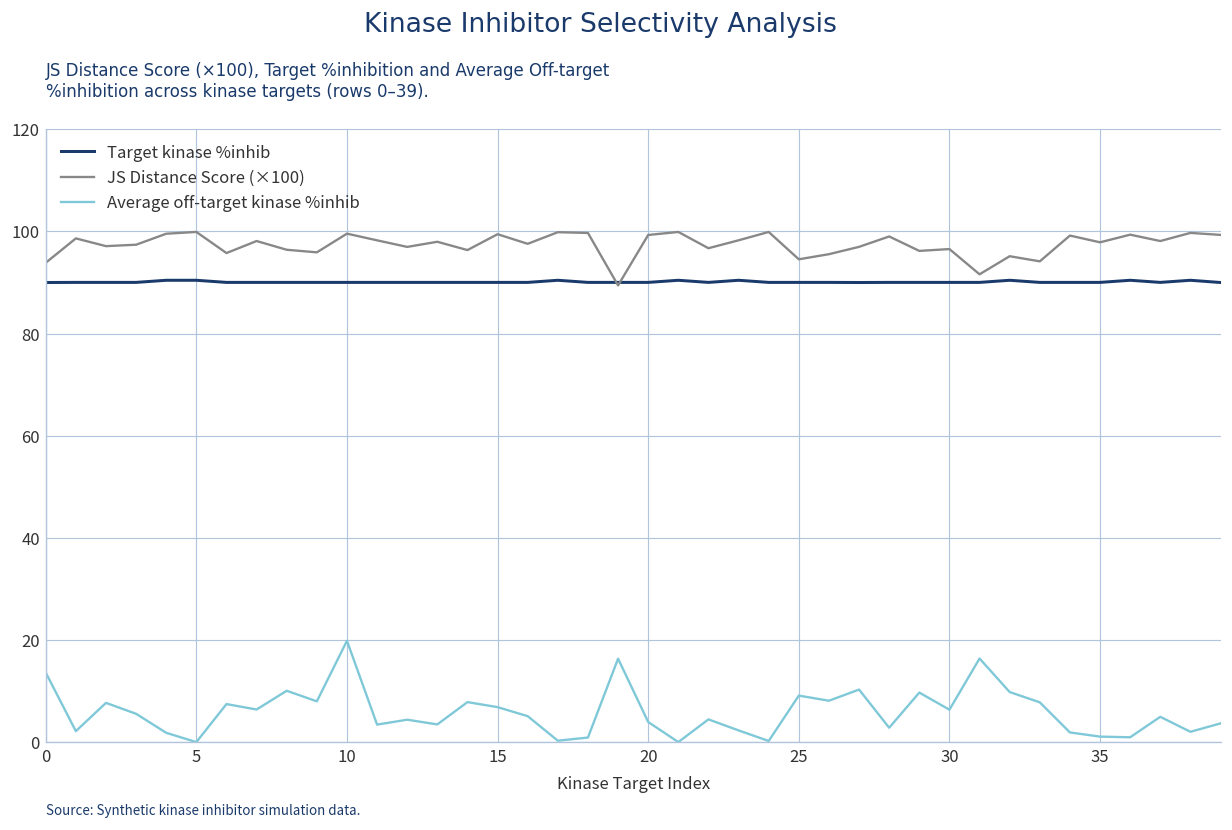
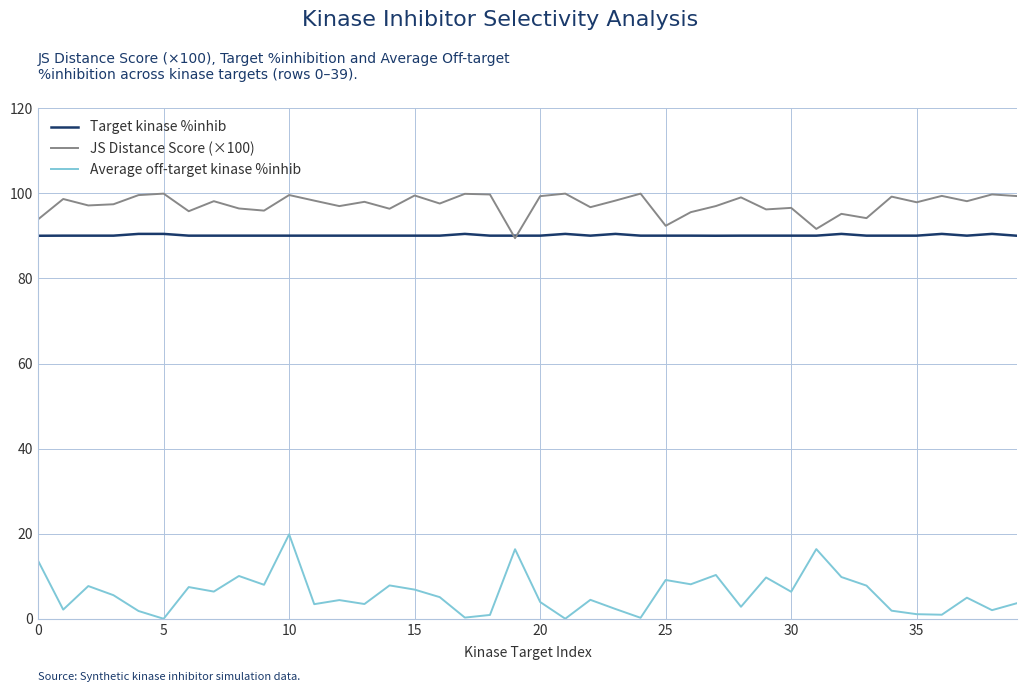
JS Distance Score (×100), 25: 95 -> 92
